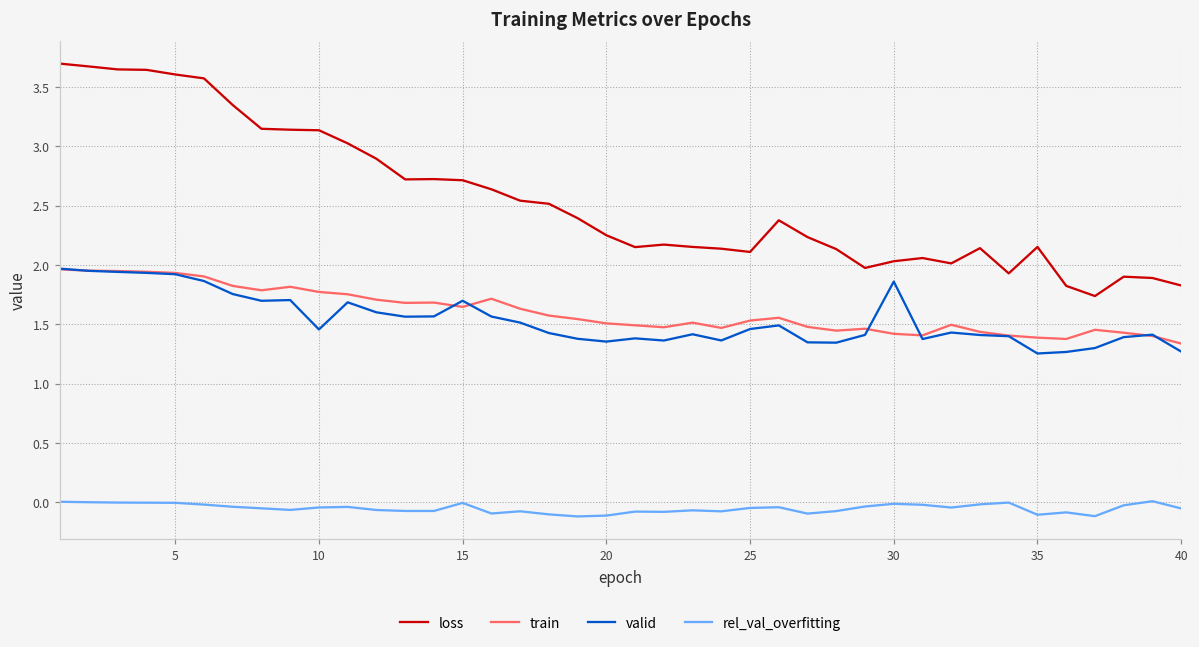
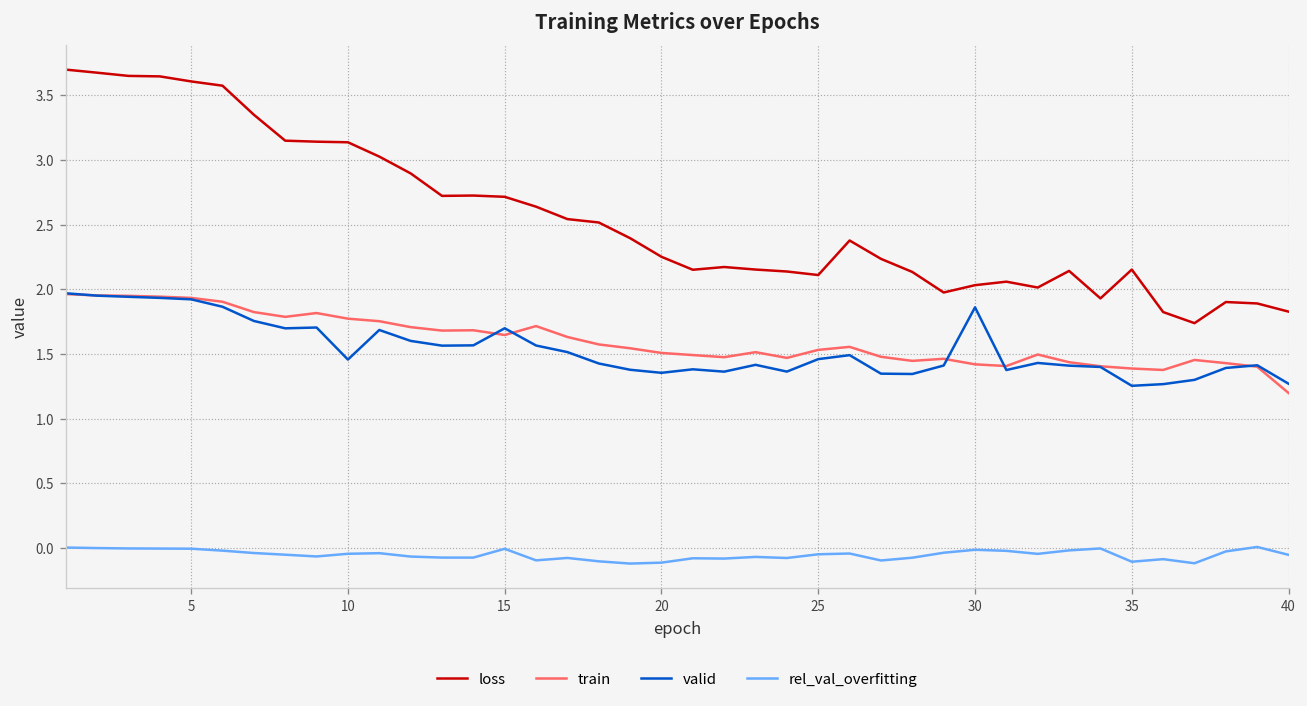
train, 40: 1.34 -> 1.20
